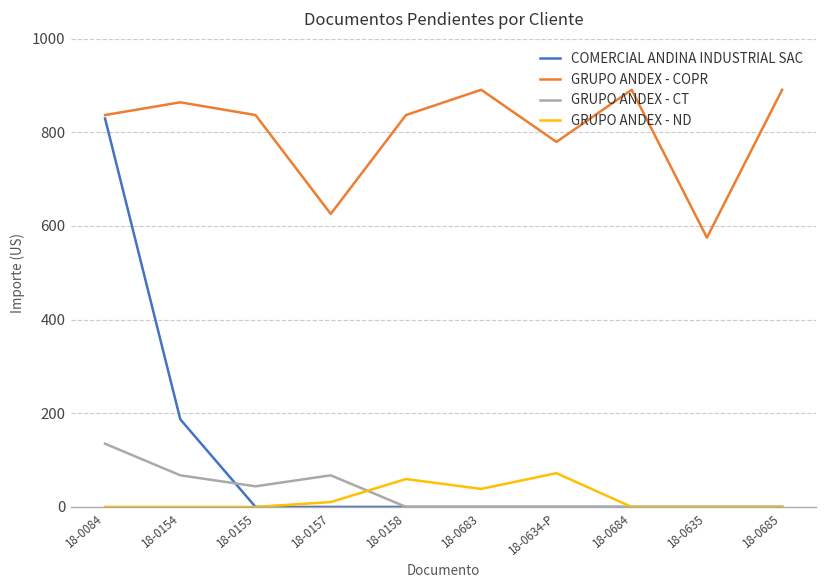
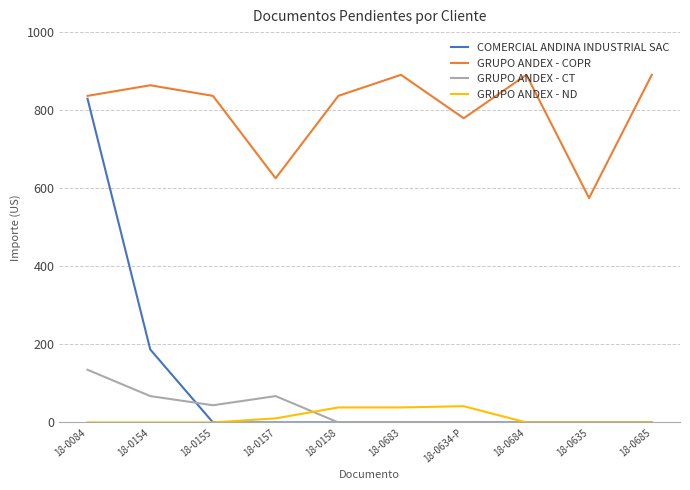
GRUPO ANDEX - ND, 18-0158: 60 -> 40
GRUPO ANDEX - ND, 18-0634-P: 70 -> 40
